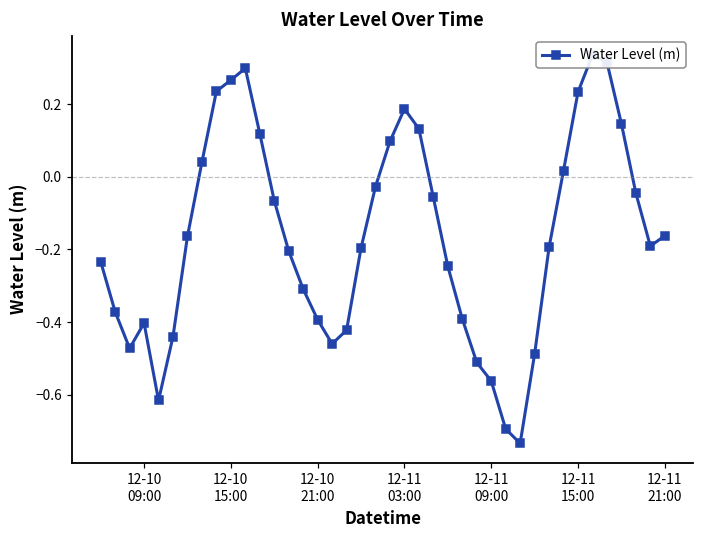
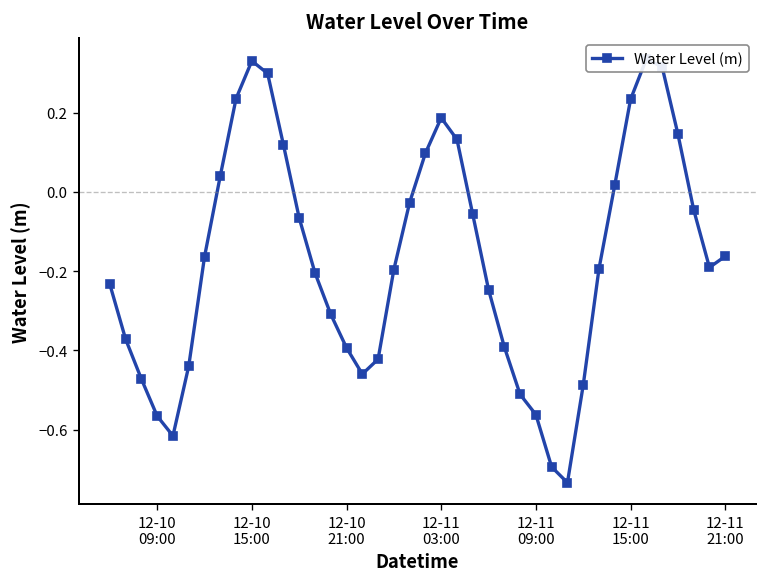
12-10 09:00: -0.40 -> -0.57
12-10 15:00: 0.27 -> 0.33
